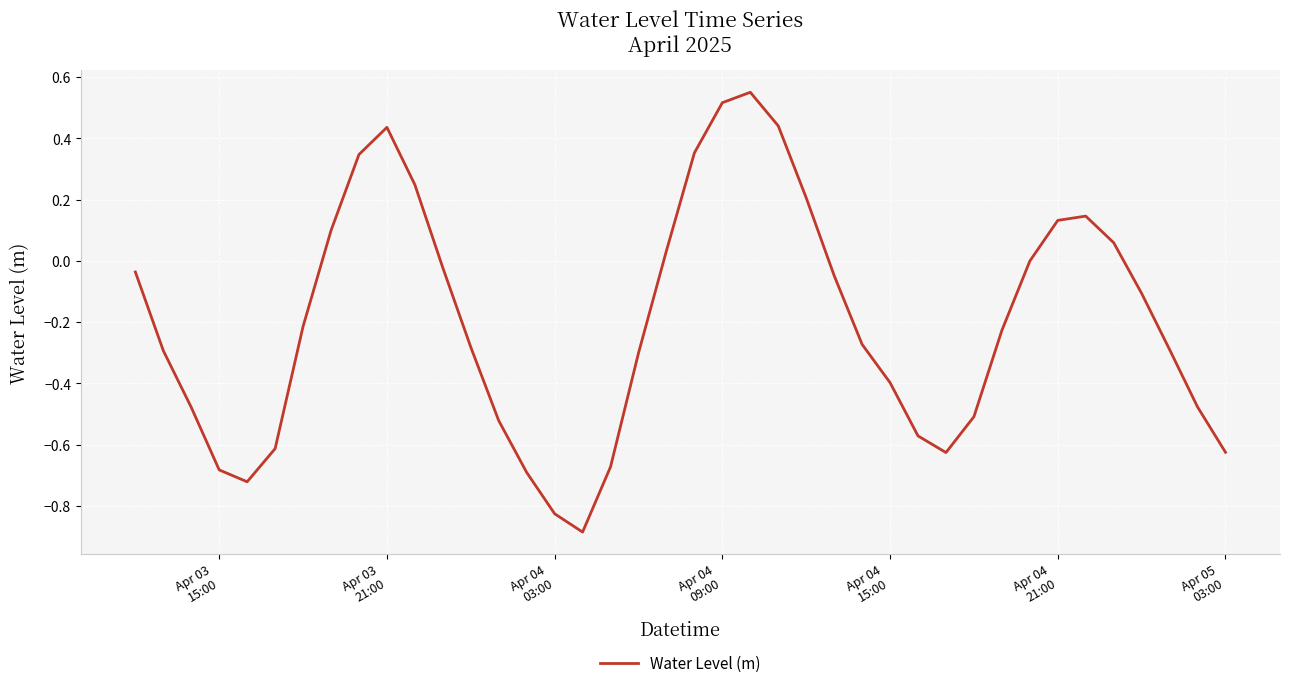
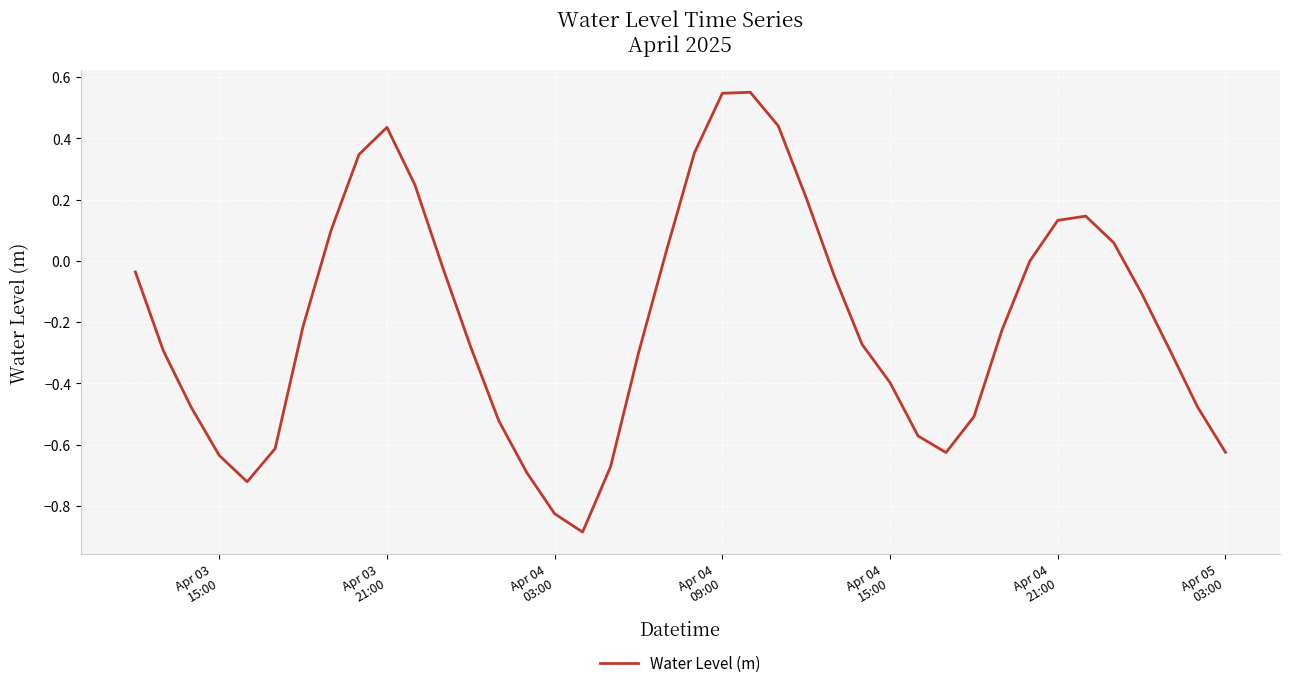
Apr 03 15:00: -0.68 -> -0.64
Apr 04 09:00: 0.52 -> 0.55
